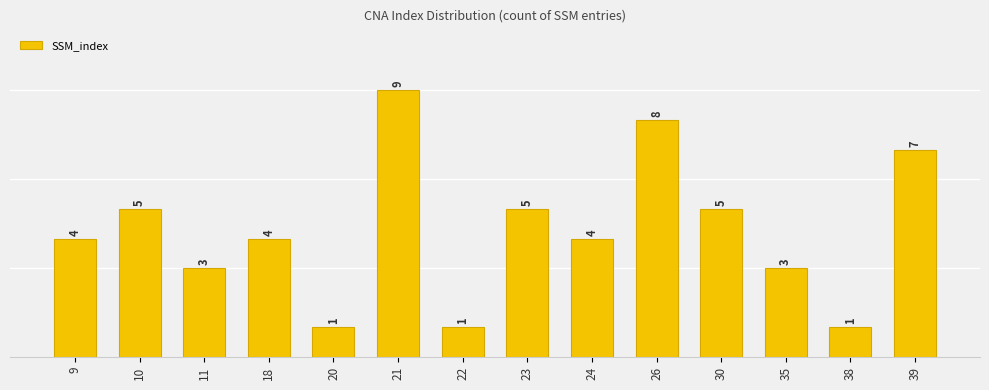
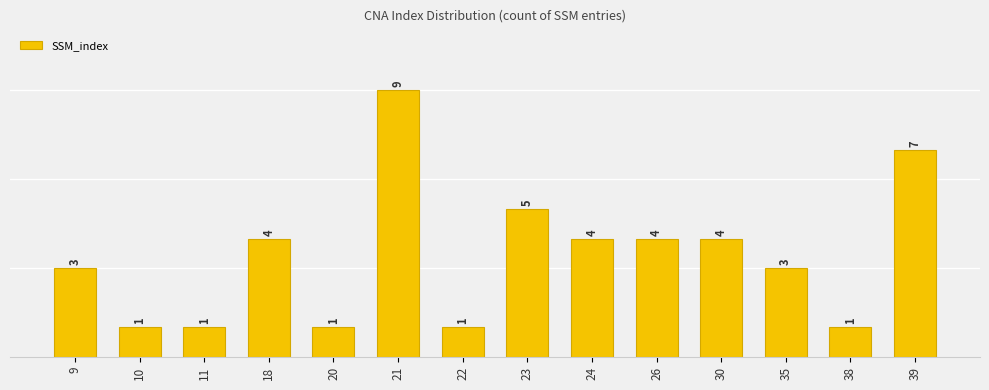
9: 4 -> 3
10: 5 -> 1
11: 3 -> 1
26: 8 -> 4
30: 5 -> 4
